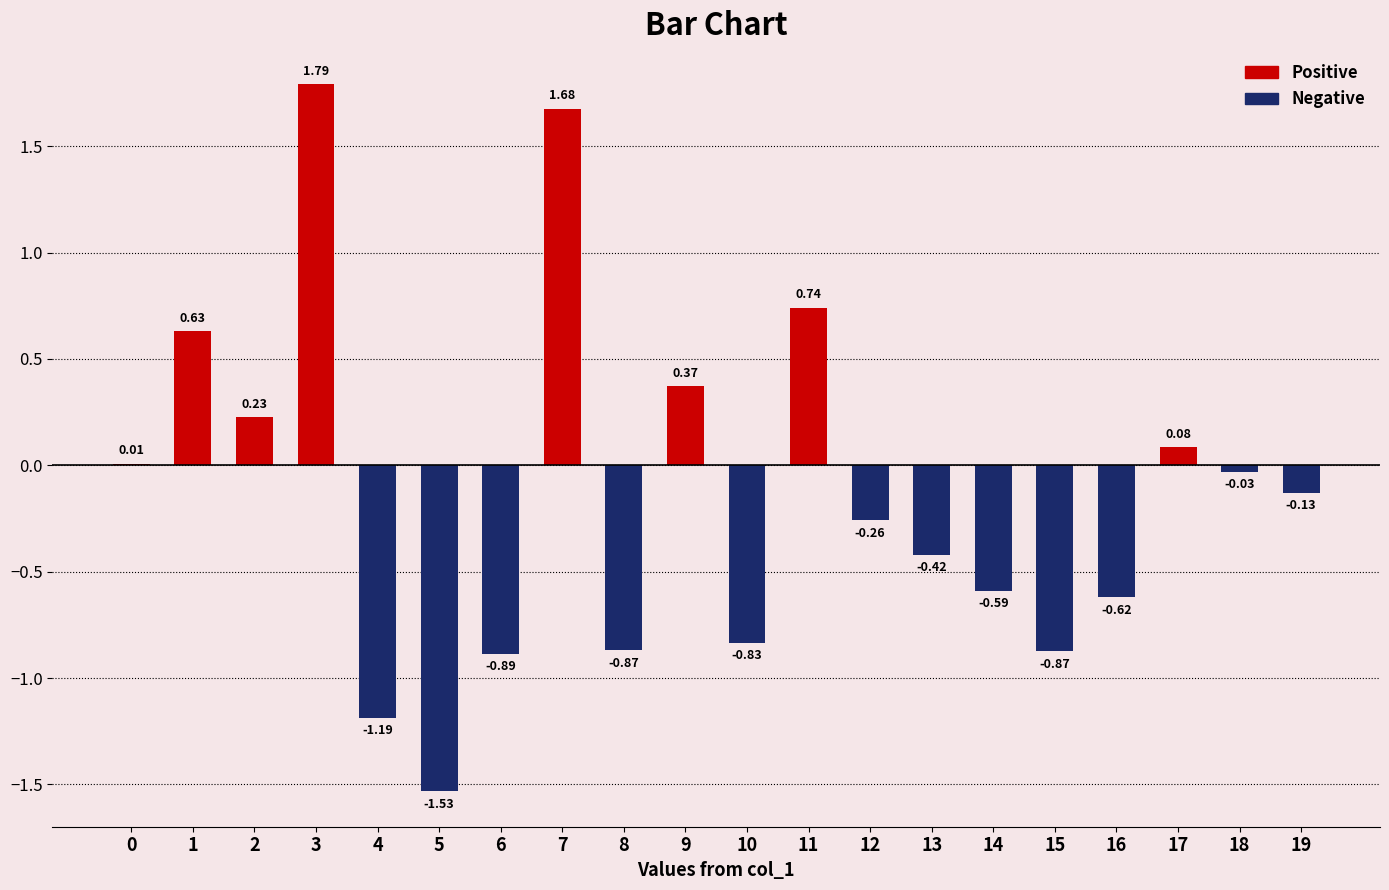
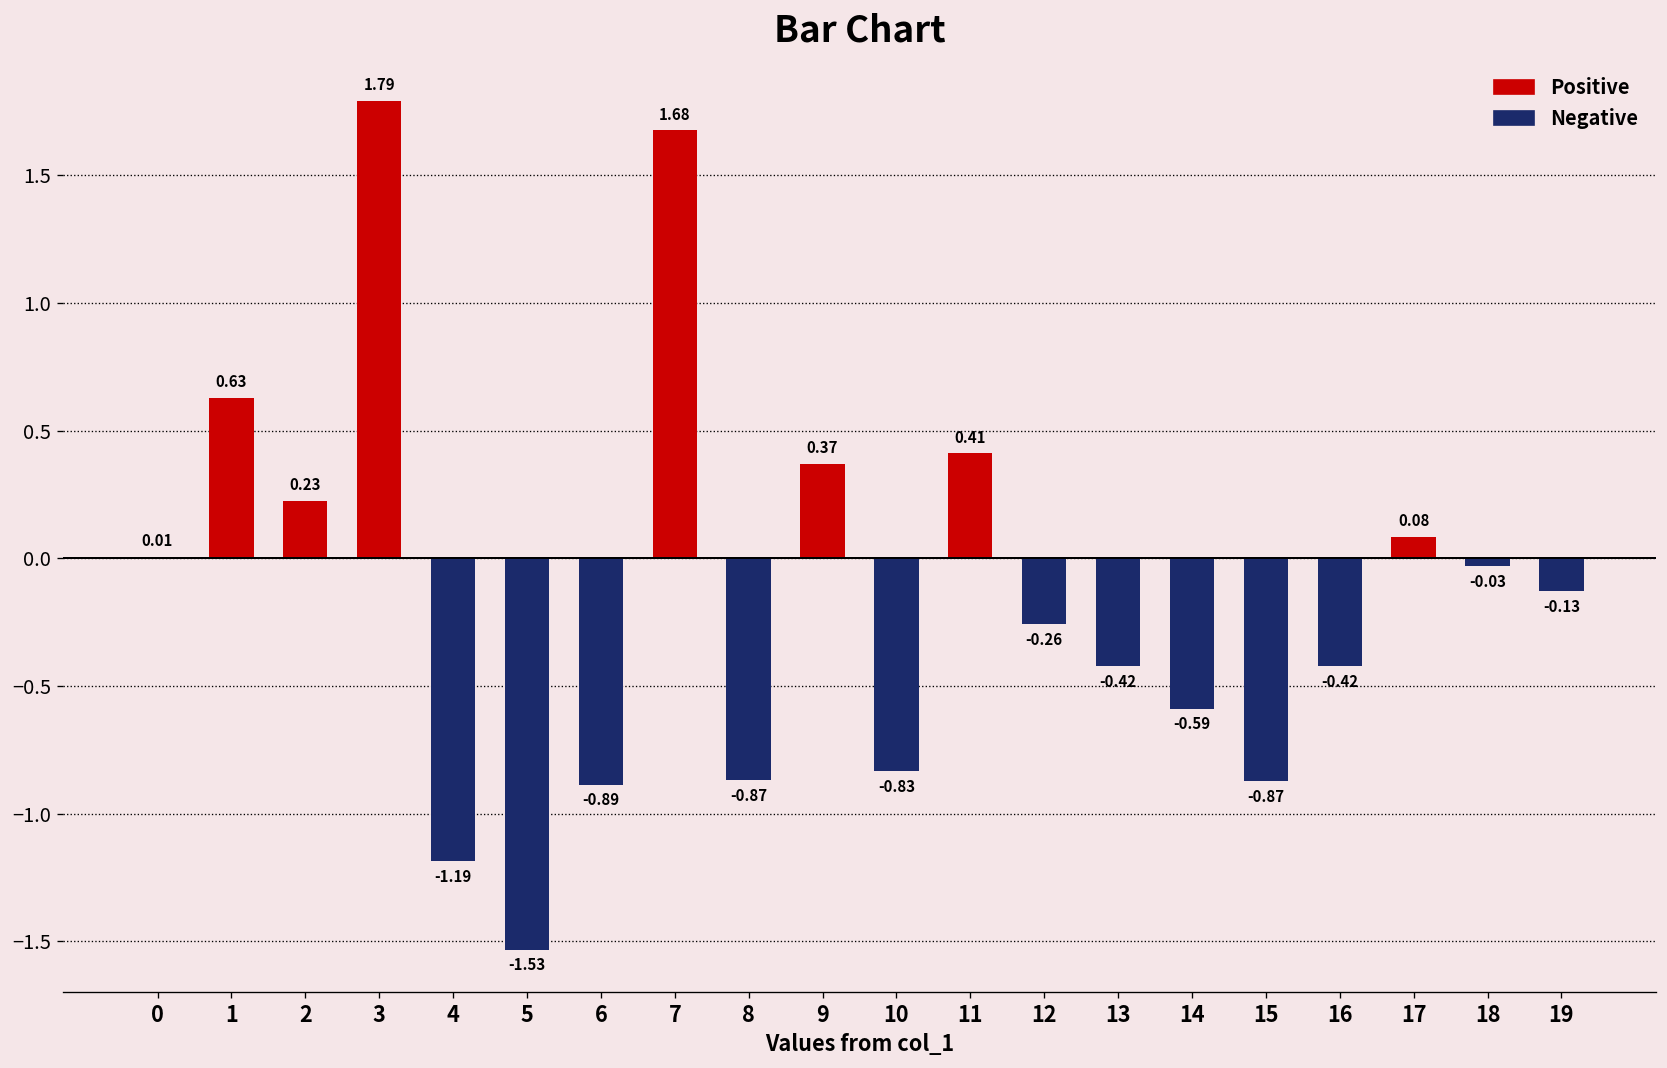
11: 0.74 -> 0.41
16: -0.62 -> -0.42
